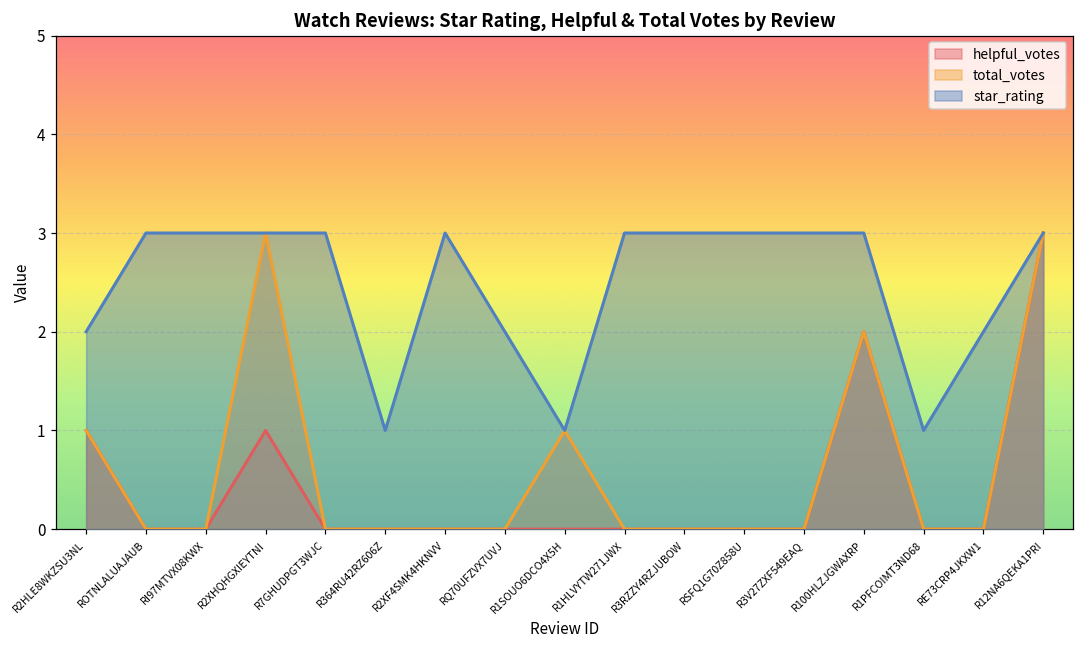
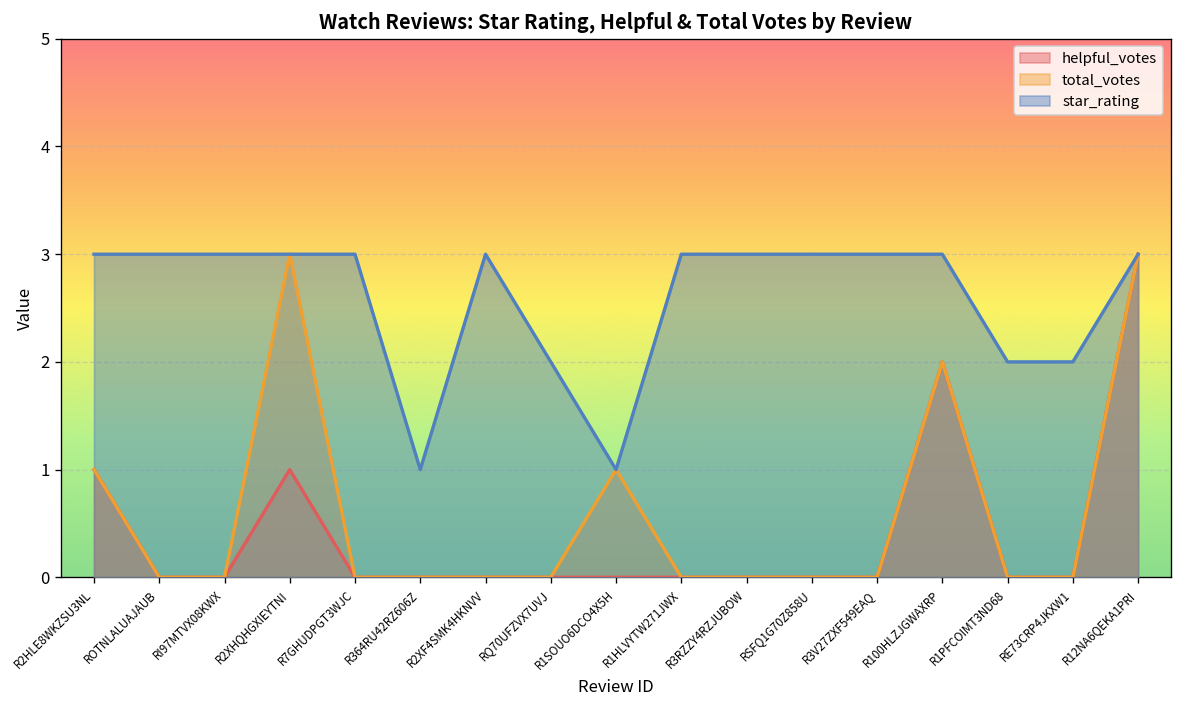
star_rating, R2HLE8WKZSU3NL: 2 -> 3
star_rating, R1PFCOIMT3ND68: 1 -> 2
